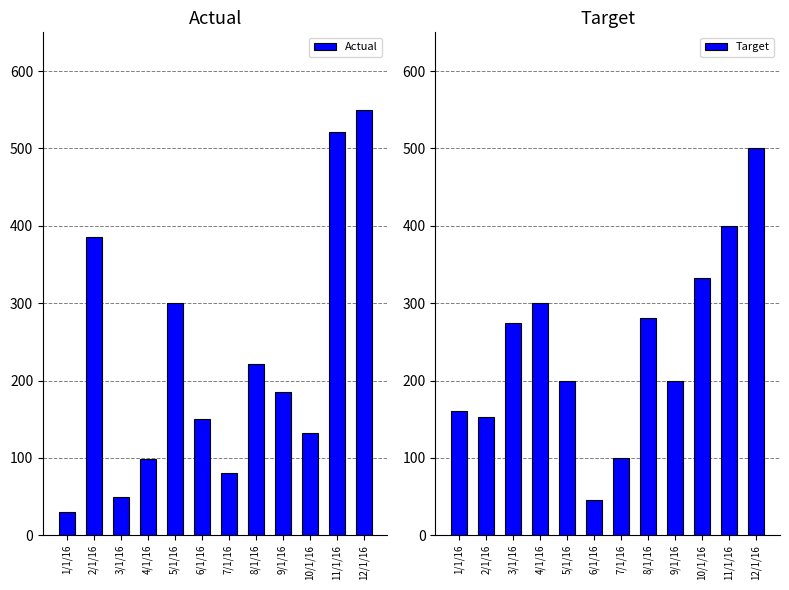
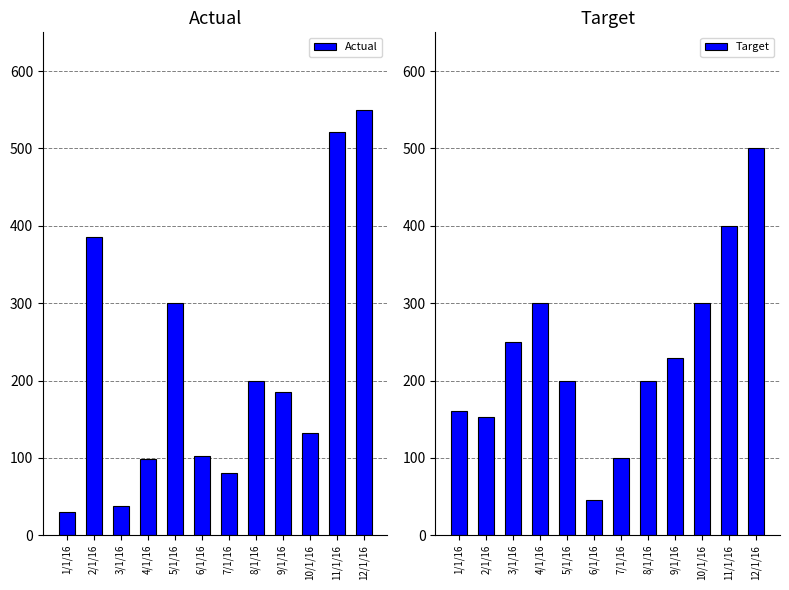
Actual, 3/1/16: 50 -> 40
Actual, 6/1/16: 150 -> 100
Actual, 8/1/16: 220 -> 200
Target, 3/1/16: 270 -> 250
Target, 8/1/16: 280 -> 200
Target, 9/1/16: 200 -> 230
Target, 10/1/16: 330 -> 300
